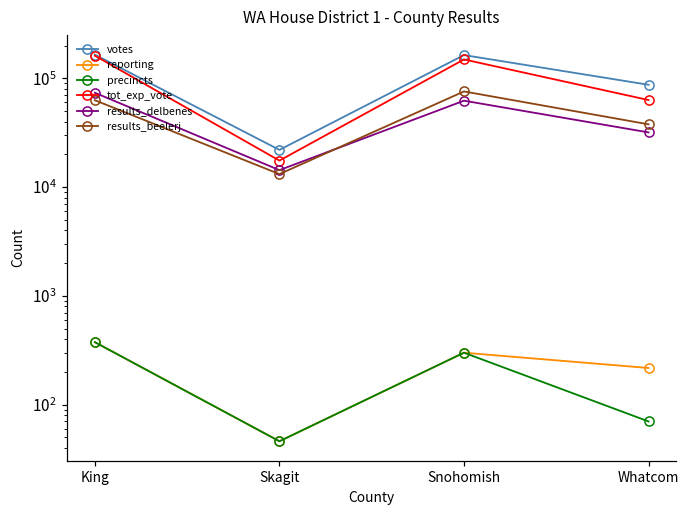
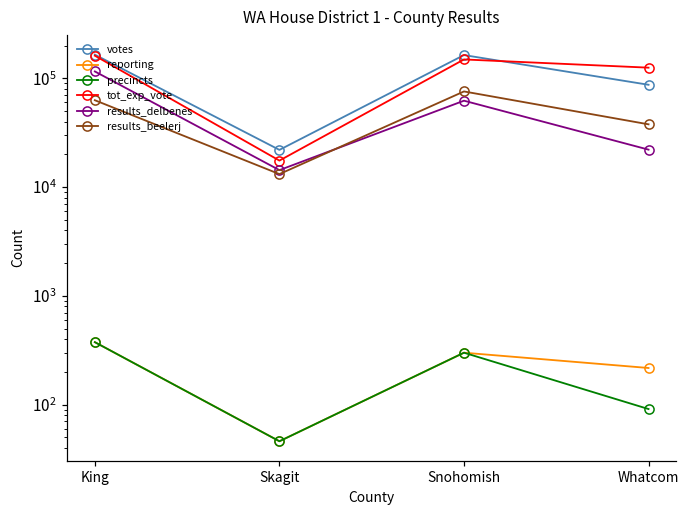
results_delbenes, King: 70000 -> 120000
precincts, Whatcom: 70 -> 90
tot_exp_vote, Whatcom: 60000 -> 130000
results_delbenes, Whatcom: 32000 -> 22000
